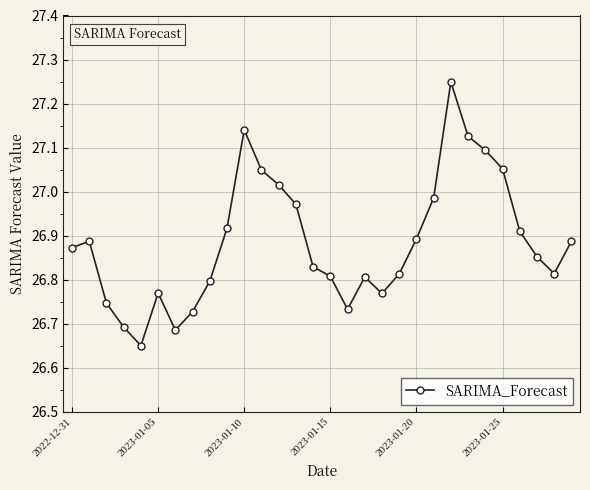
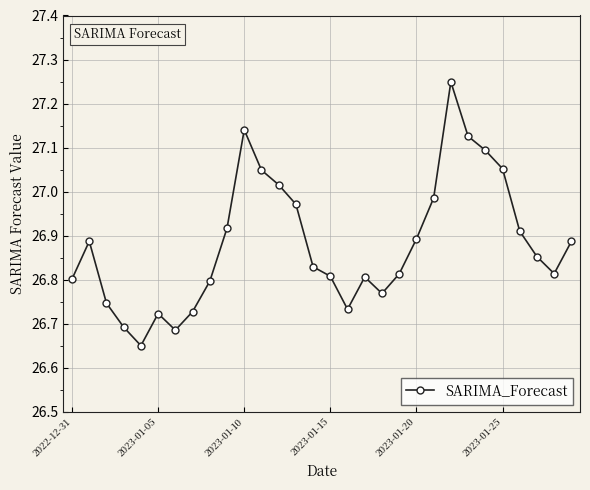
2022-12-31: 26.87 -> 26.80
2023-01-05: 26.77 -> 26.72
